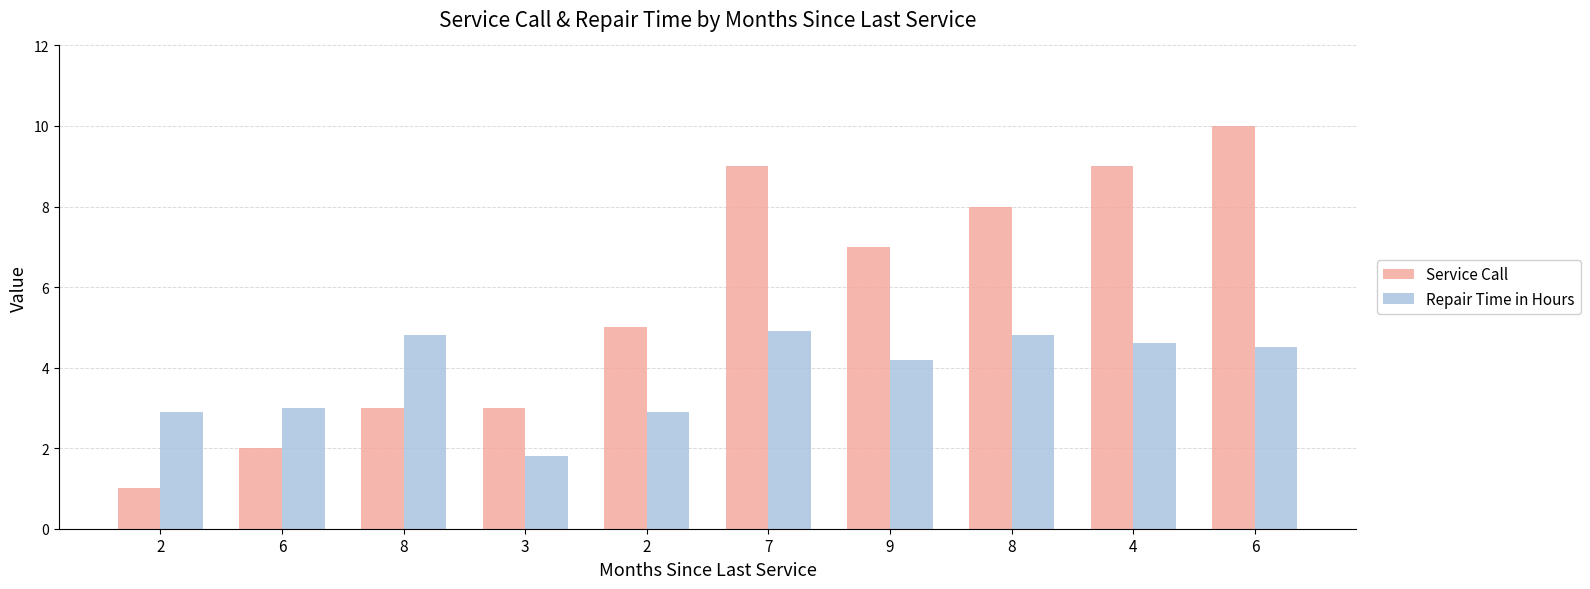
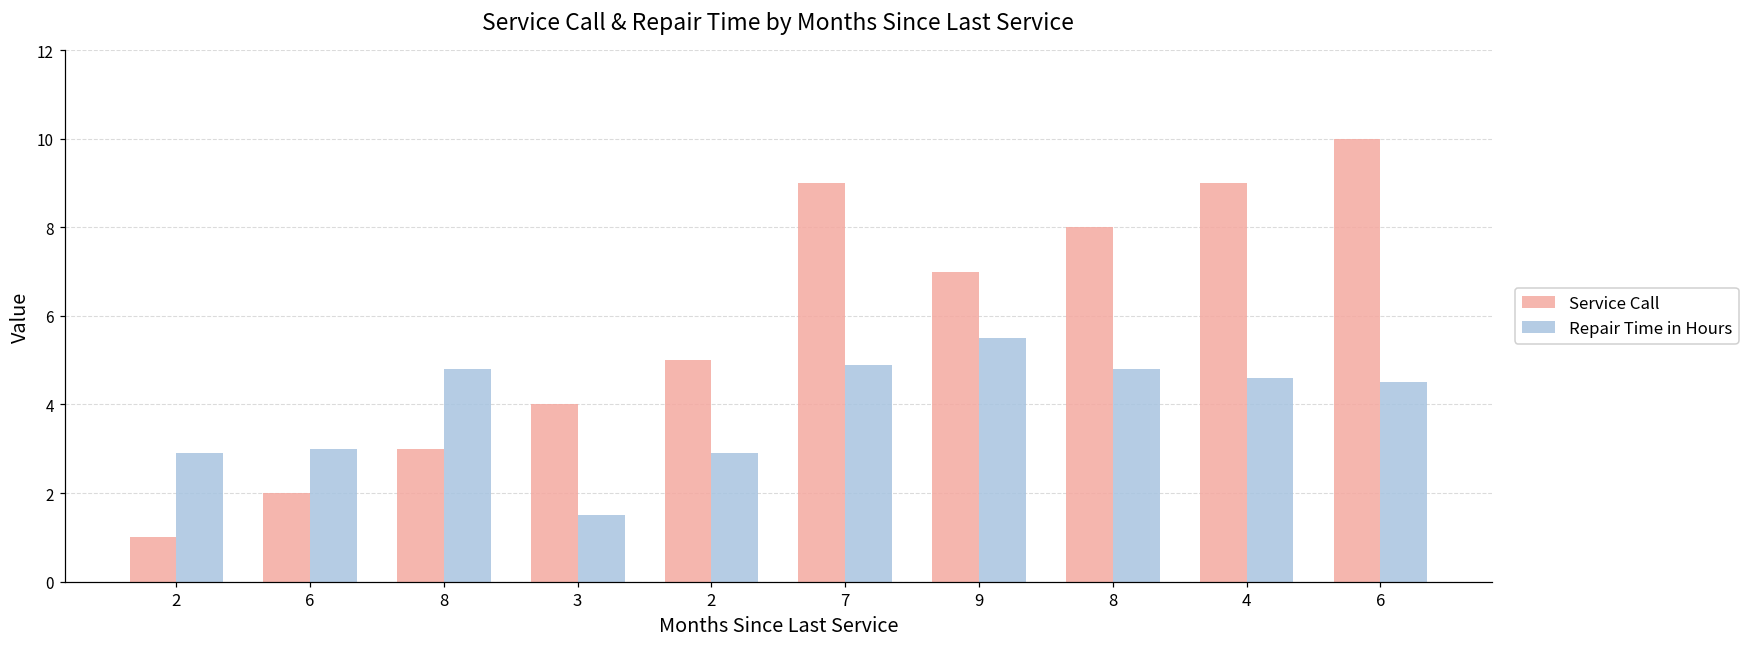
Service Call, 3: 3 -> 4
Repair Time in Hours, 3: 1.8 -> 1.5
Repair Time in Hours, 9: 4.2 -> 5.5
